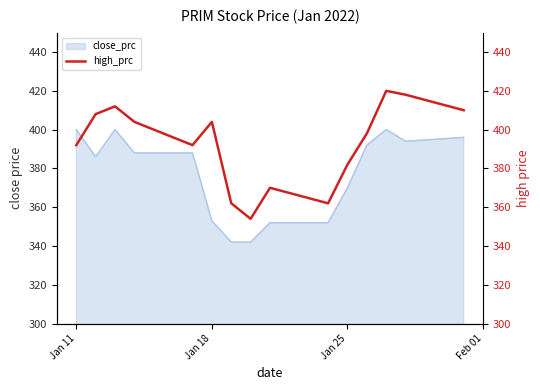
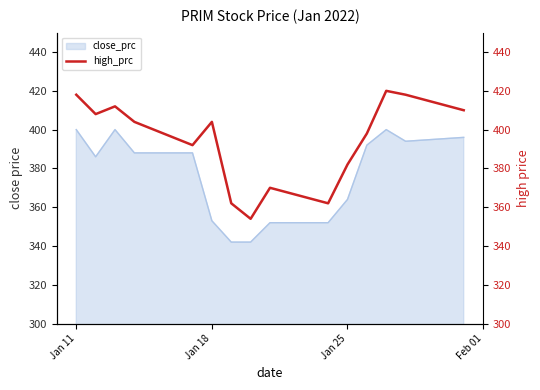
close_prc, Jan 25: 370 -> 364
high_prc, Jan 11: 392 -> 418
